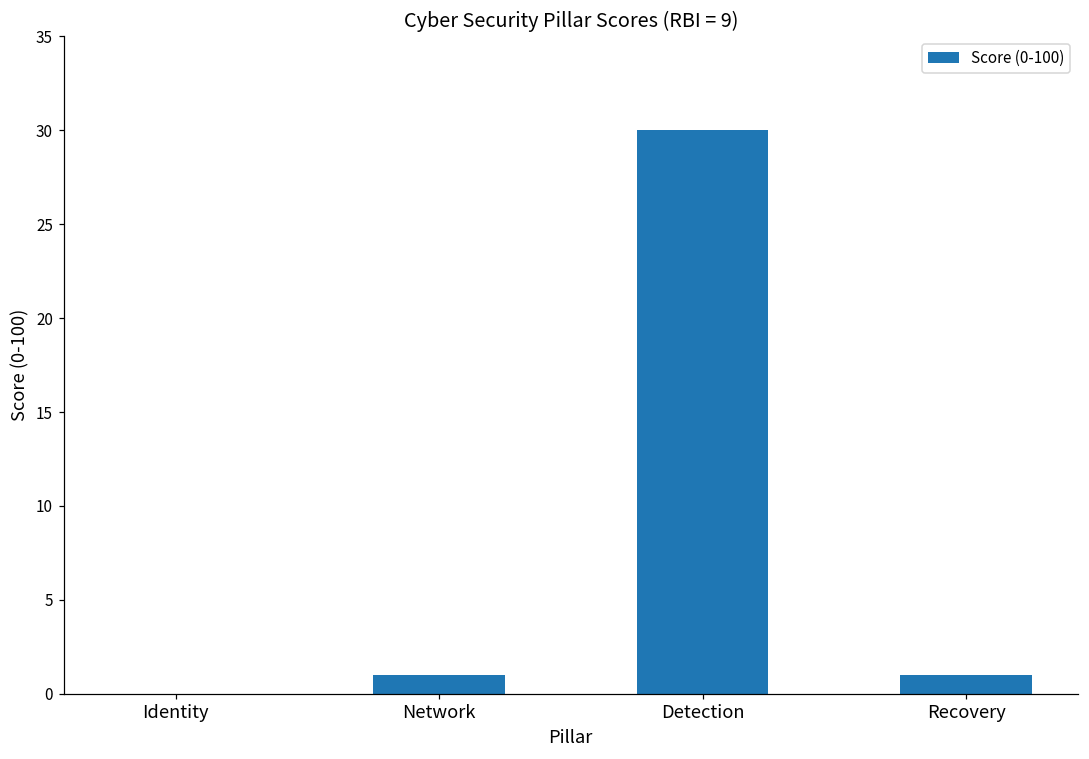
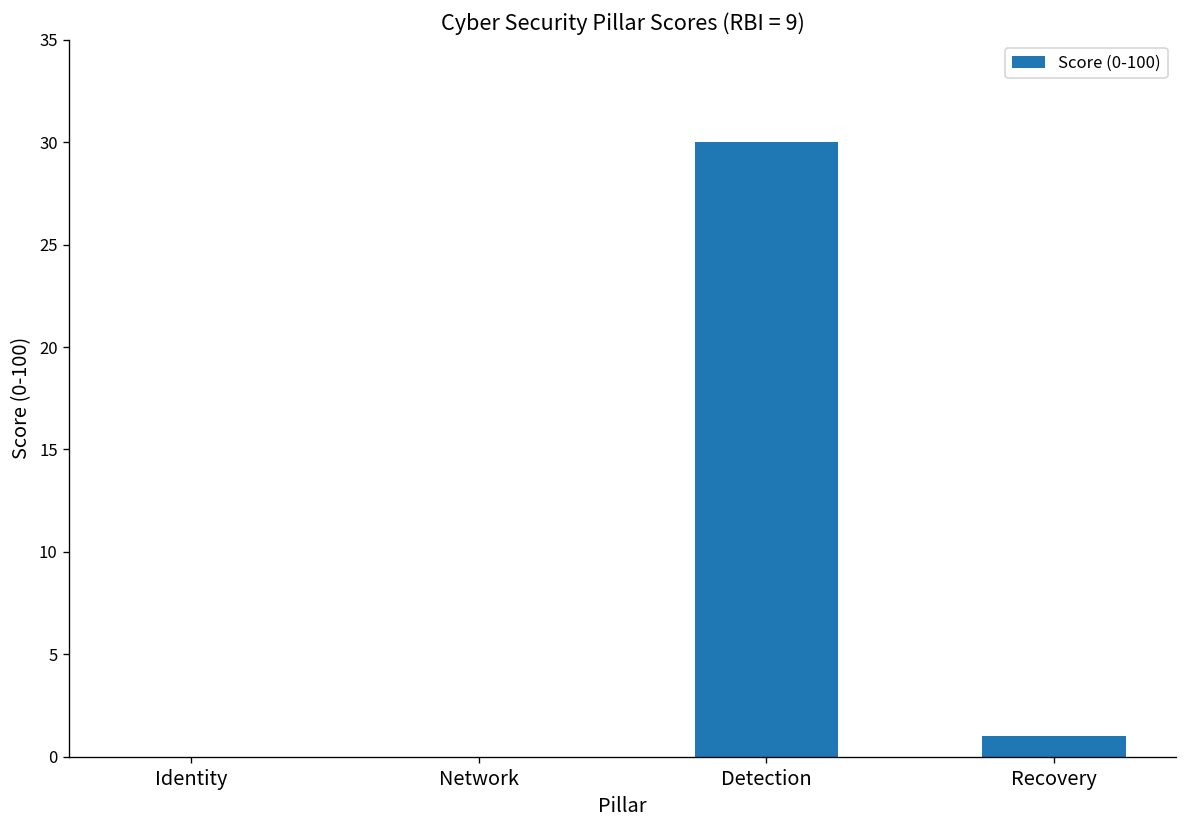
Network: 1 -> 0
